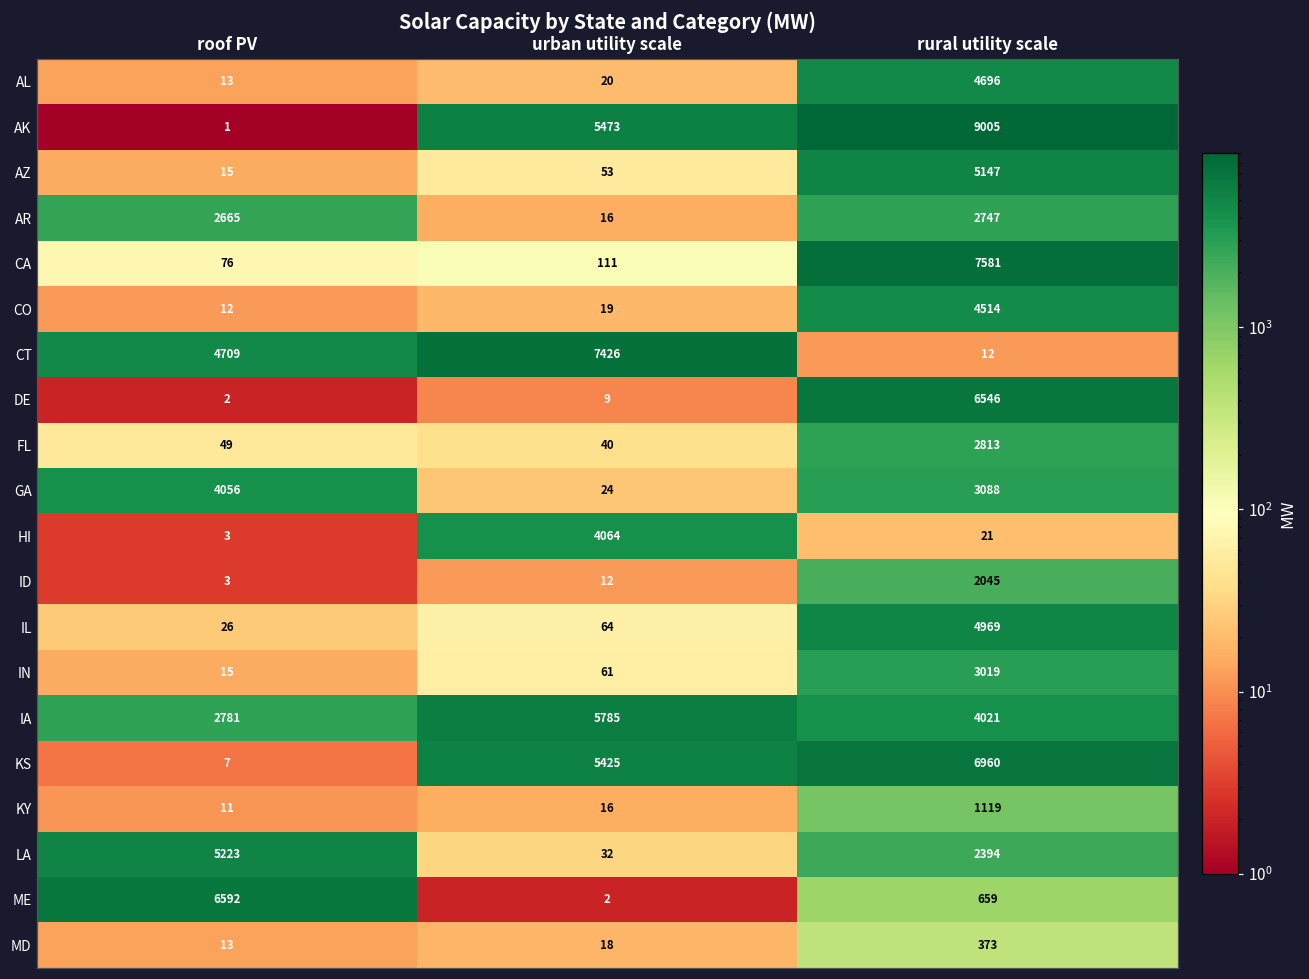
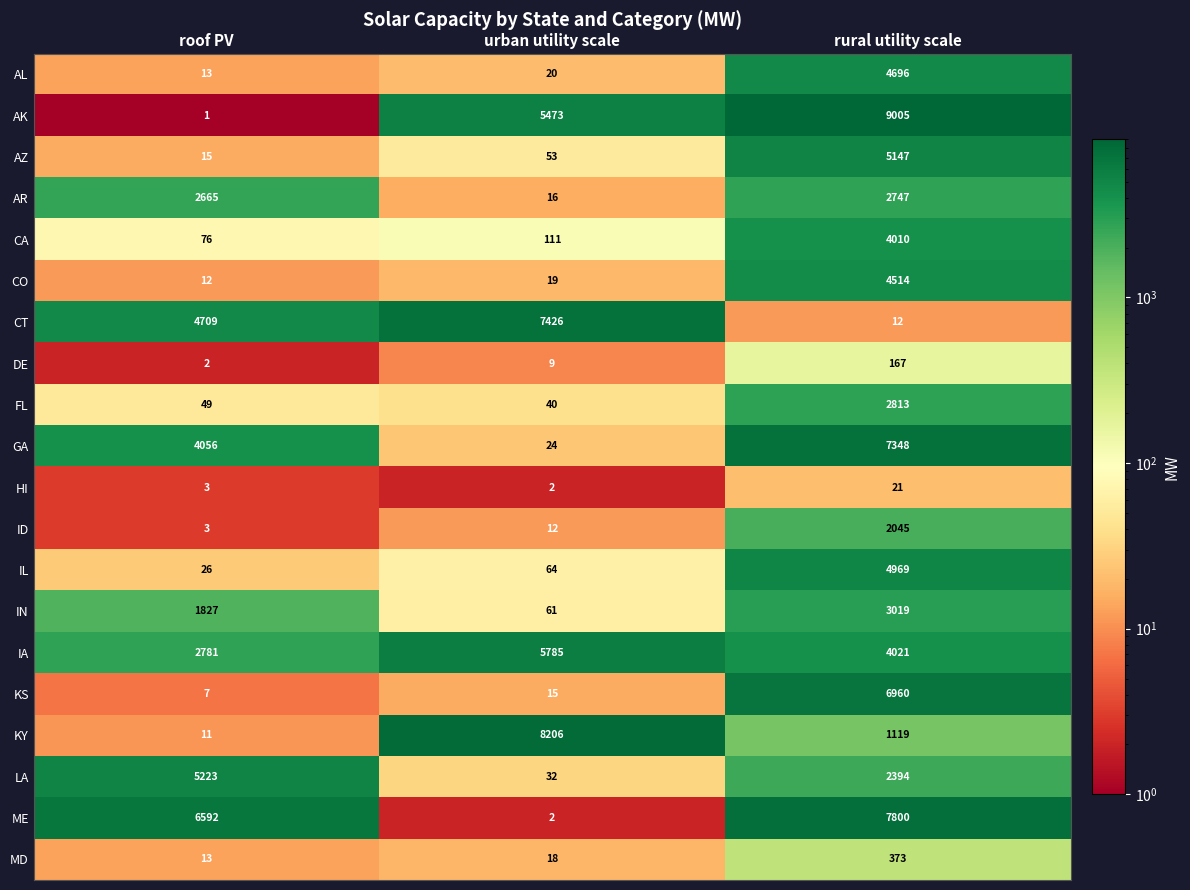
CA, rural utility scale: 7581 -> 4010
DE, rural utility scale: 6546 -> 167
GA, rural utility scale: 3088 -> 7348
HI, urban utility scale: 4064 -> 2
IN, roof PV: 15 -> 1827
KS, urban utility scale: 5425 -> 15
KY, urban utility scale: 16 -> 8206
ME, rural utility scale: 659 -> 7800
